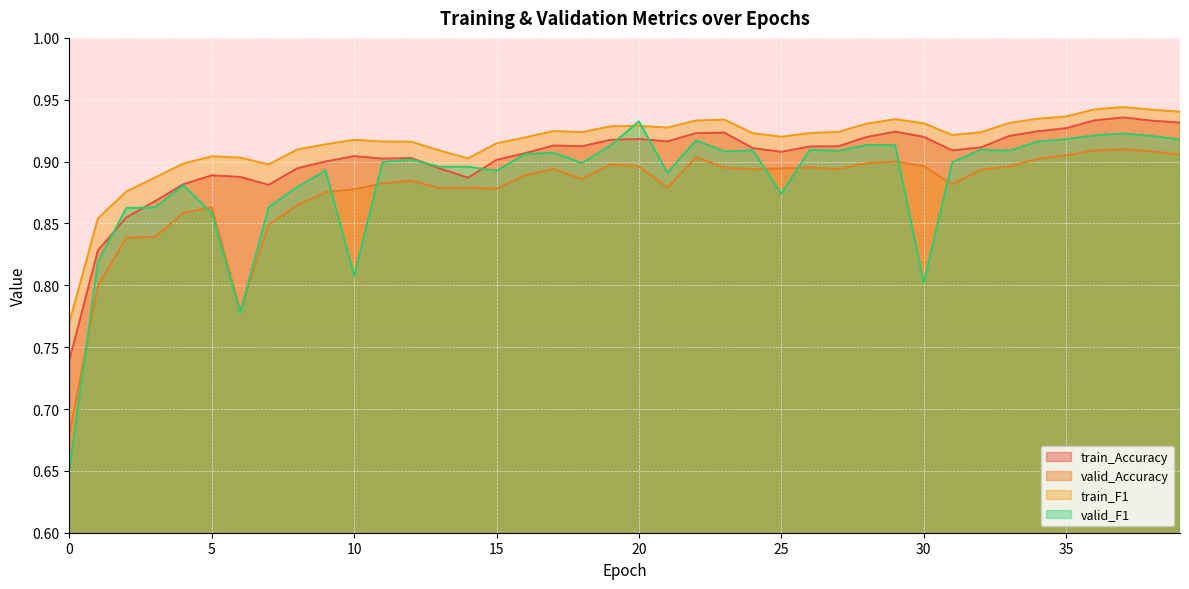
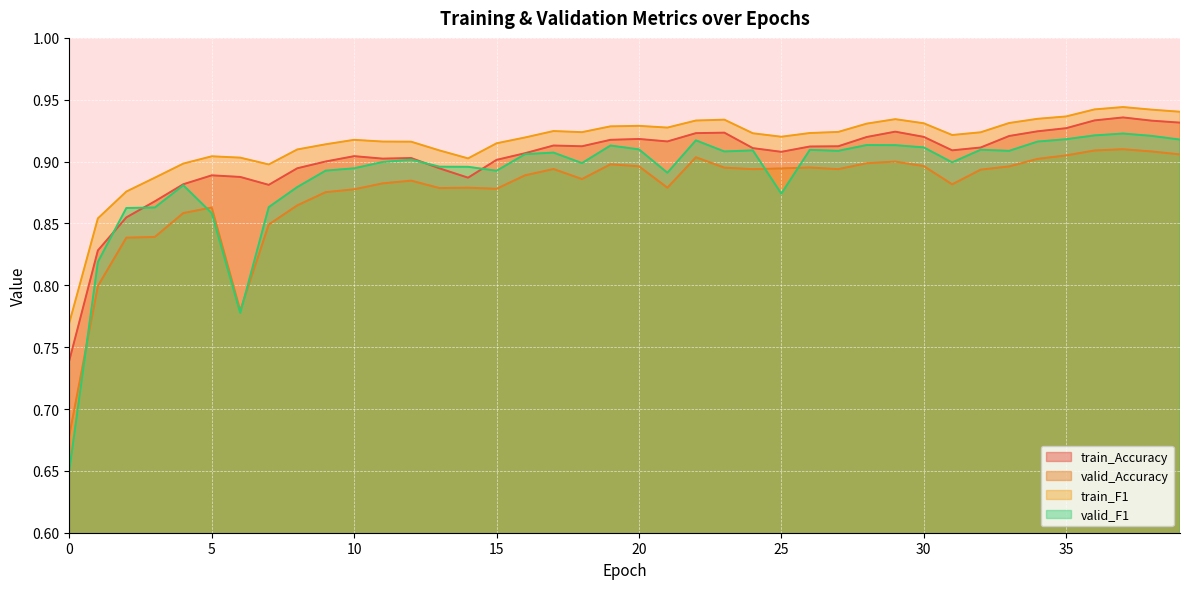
valid_F1, 10: 0.808 -> 0.895
valid_F1, 20: 0.933 -> 0.910
valid_F1, 30: 0.802 -> 0.912
